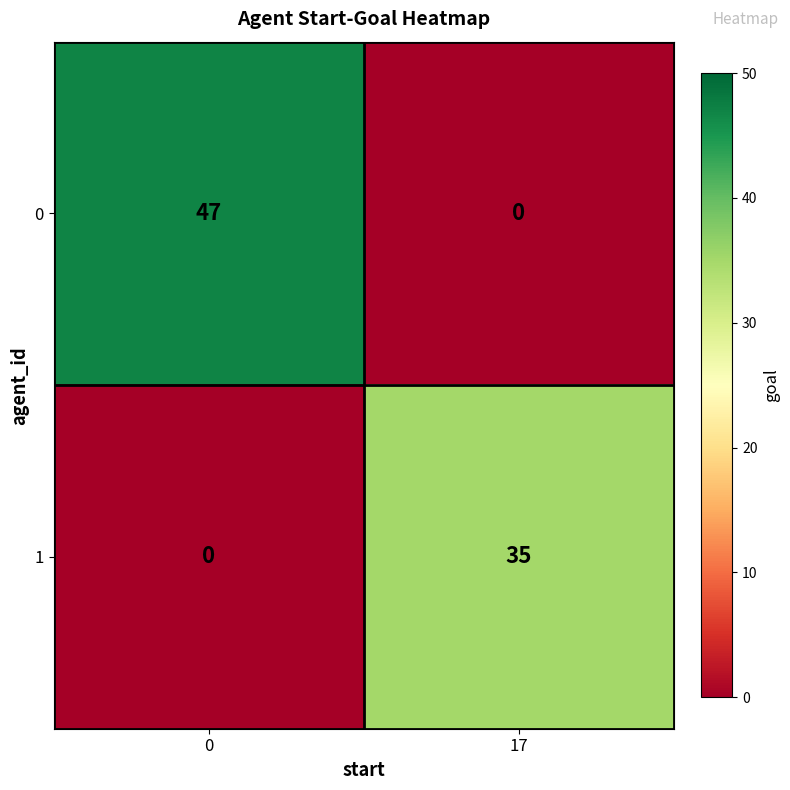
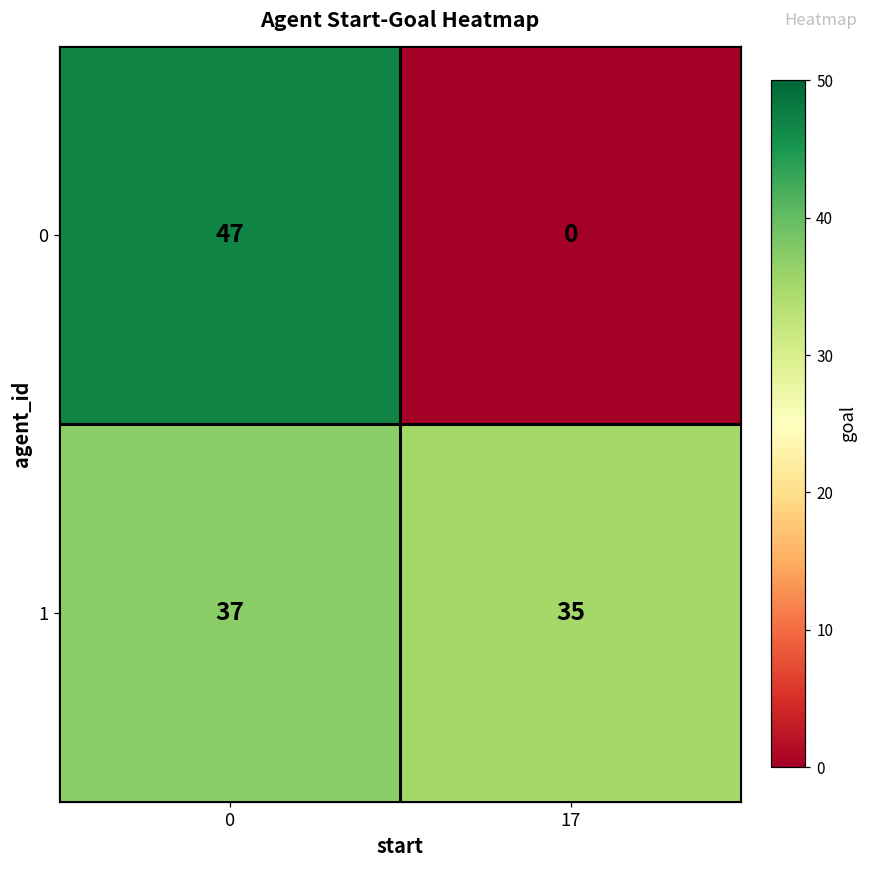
1, 0: 0 -> 37
